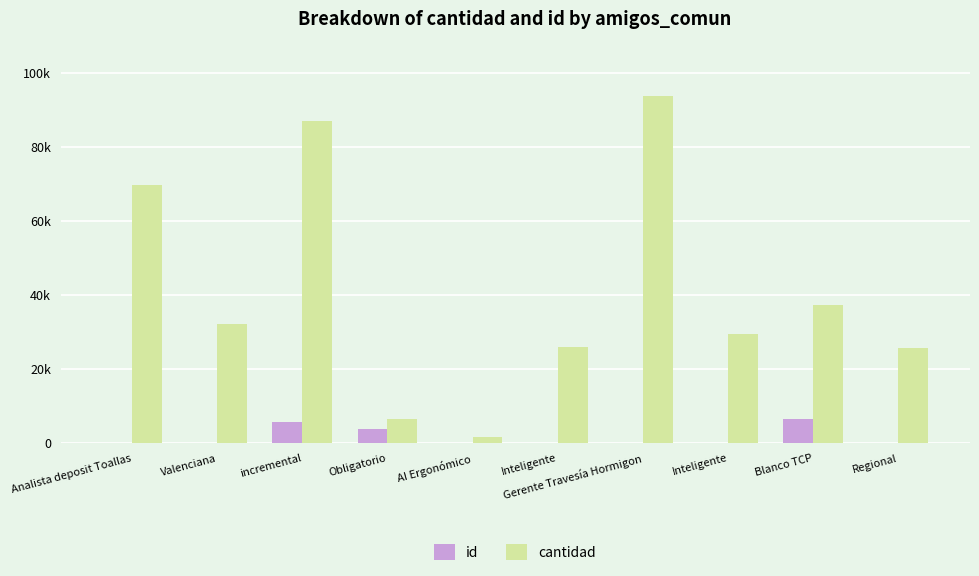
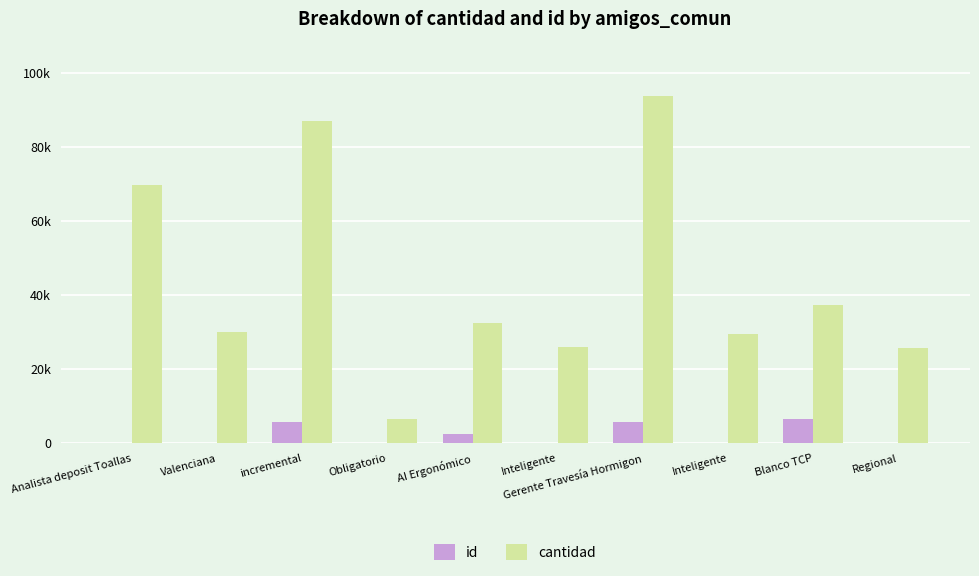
cantidad, Valenciana: 32000 -> 30000
id, Obligatorio: 4000 -> 0
id, AI Ergonómico: 0 -> 2000
cantidad, AI Ergonómico: 2000 -> 32000
id, Gerente Travesía Hormigon: 0 -> 6000
